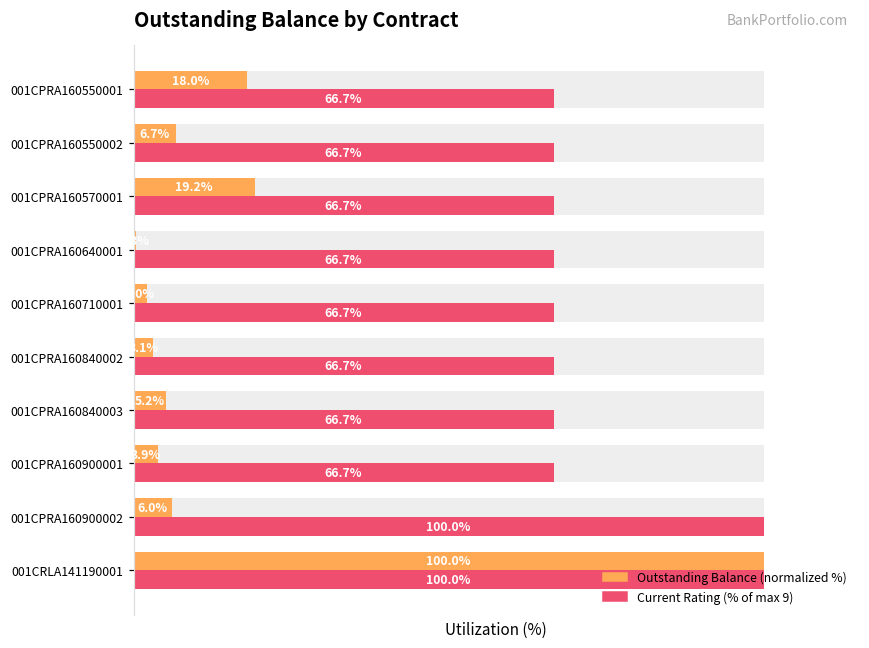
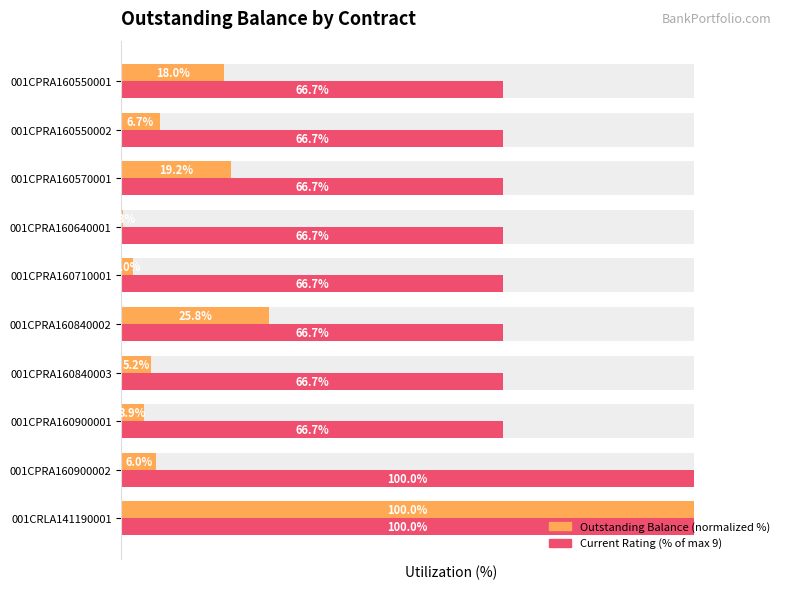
Outstanding Balance (normalized %), 001CPRA160840002: 3.1% -> 25.8%
